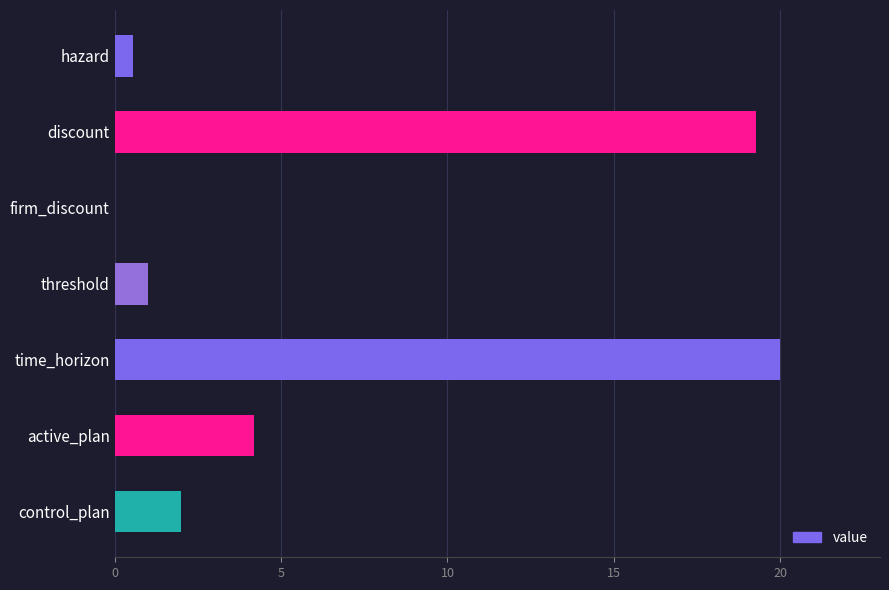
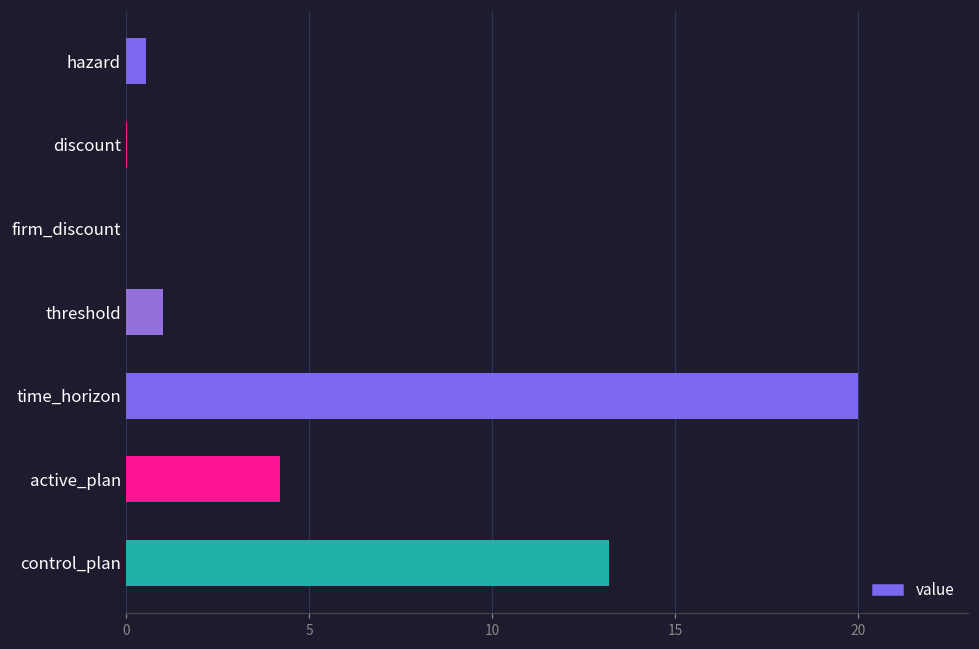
discount: 19.3 -> 0.0
control_plan: 2.0 -> 13.2
